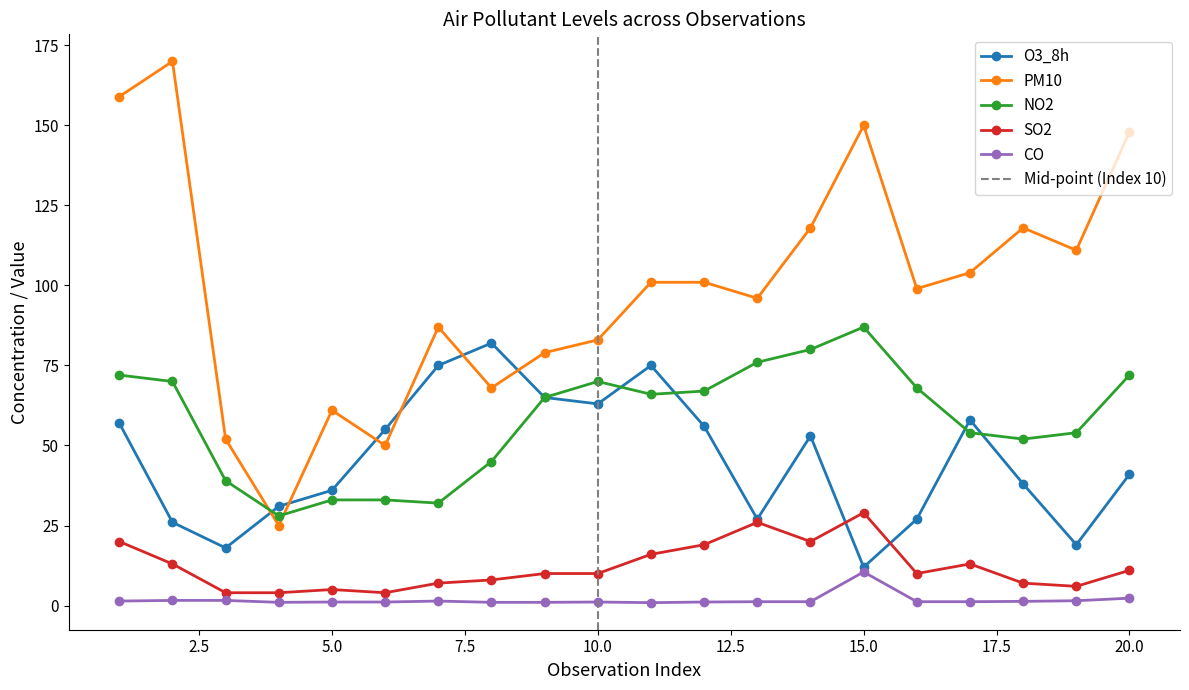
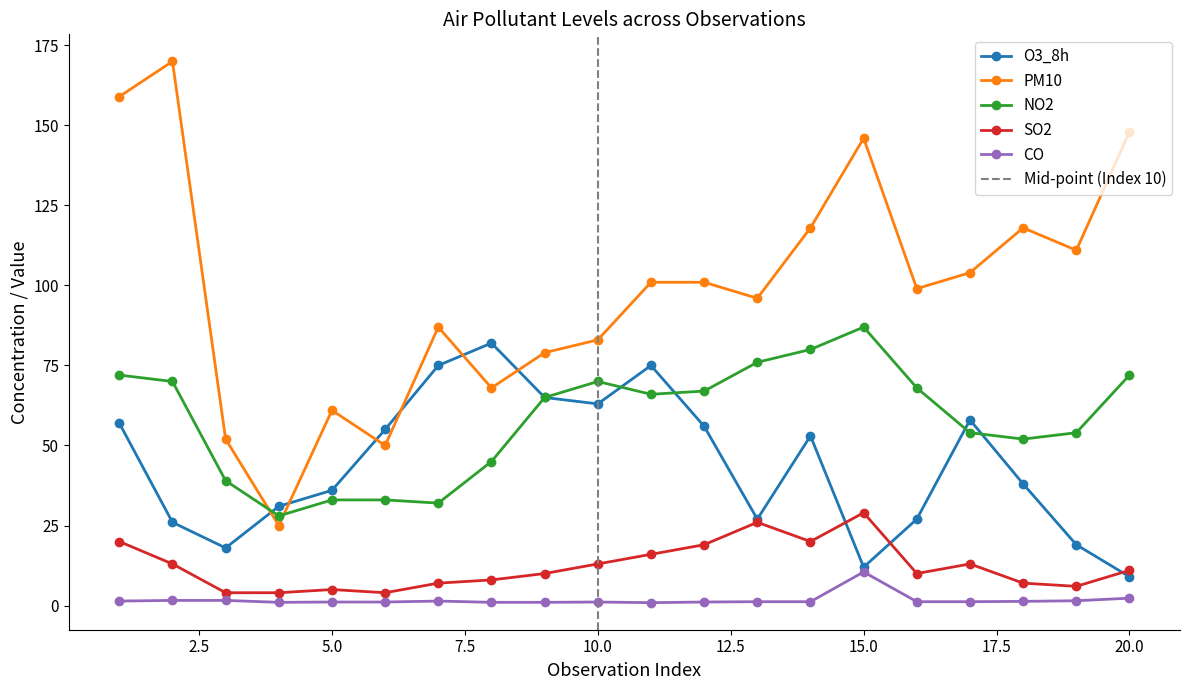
SO2, 10.0: 10 -> 13
PM10, 15.0: 150 -> 146
O3_8h, 20.0: 41 -> 9
